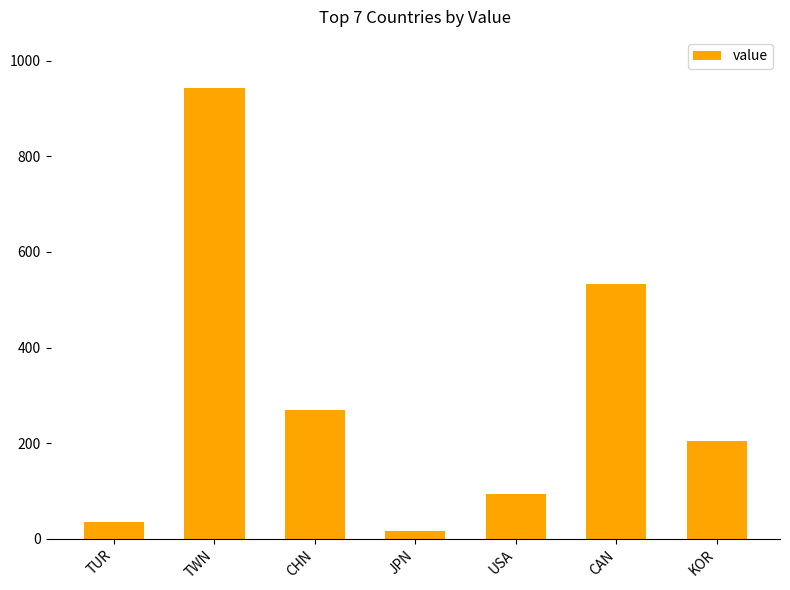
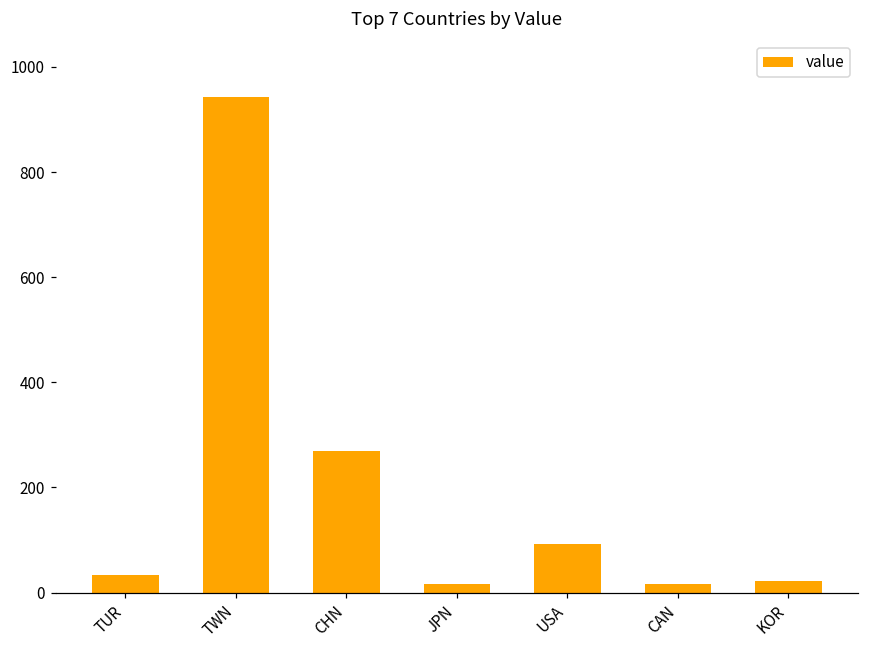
CAN: 530 -> 20
KOR: 210 -> 20
